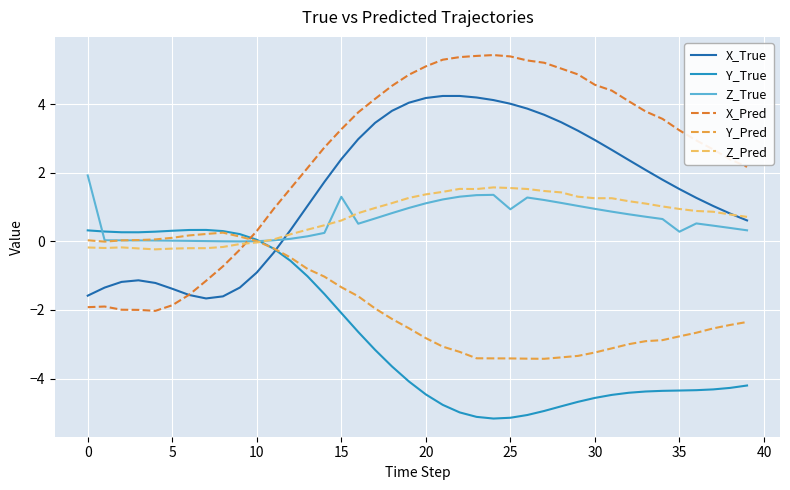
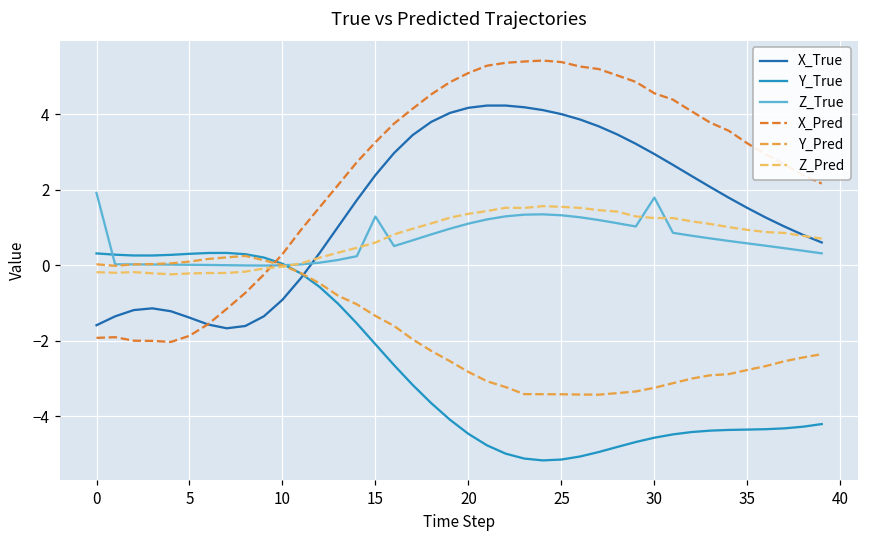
Z_True, 25: 0.9 -> 1.3
Z_True, 30: 0.9 -> 1.8
Z_True, 35: 0.3 -> 0.6
